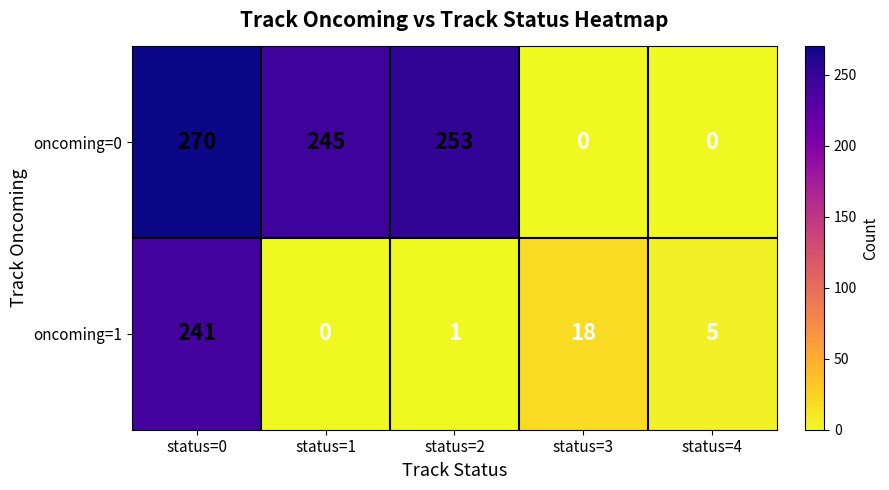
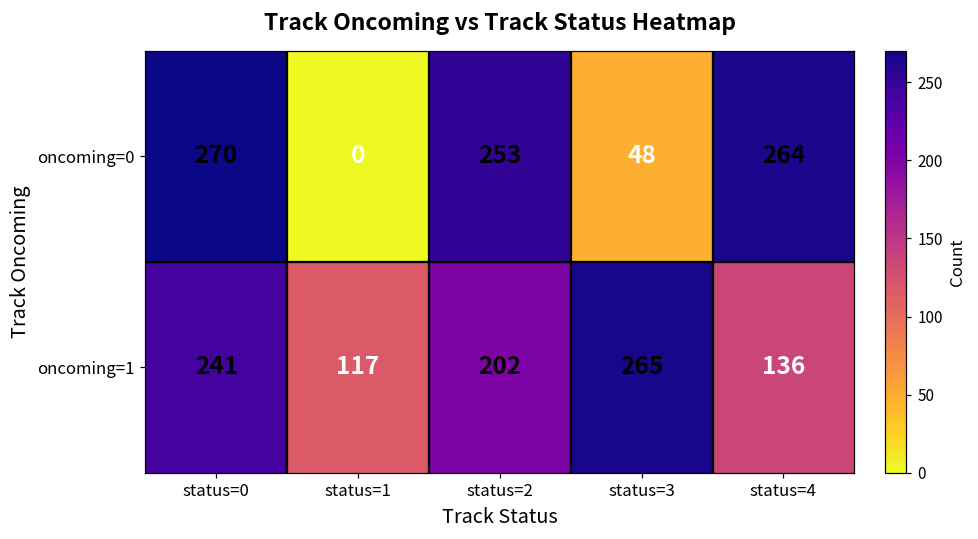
oncoming=0, status=1: 245 -> 0
oncoming=0, status=3: 0 -> 48
oncoming=0, status=4: 0 -> 264
oncoming=1, status=1: 0 -> 117
oncoming=1, status=2: 1 -> 202
oncoming=1, status=3: 18 -> 265
oncoming=1, status=4: 5 -> 136
